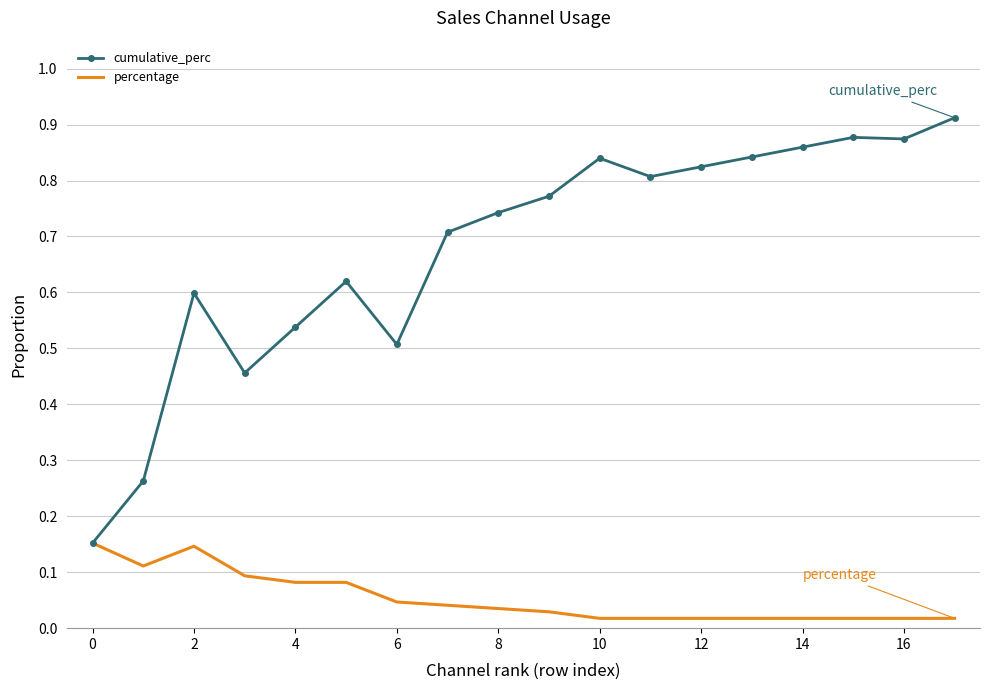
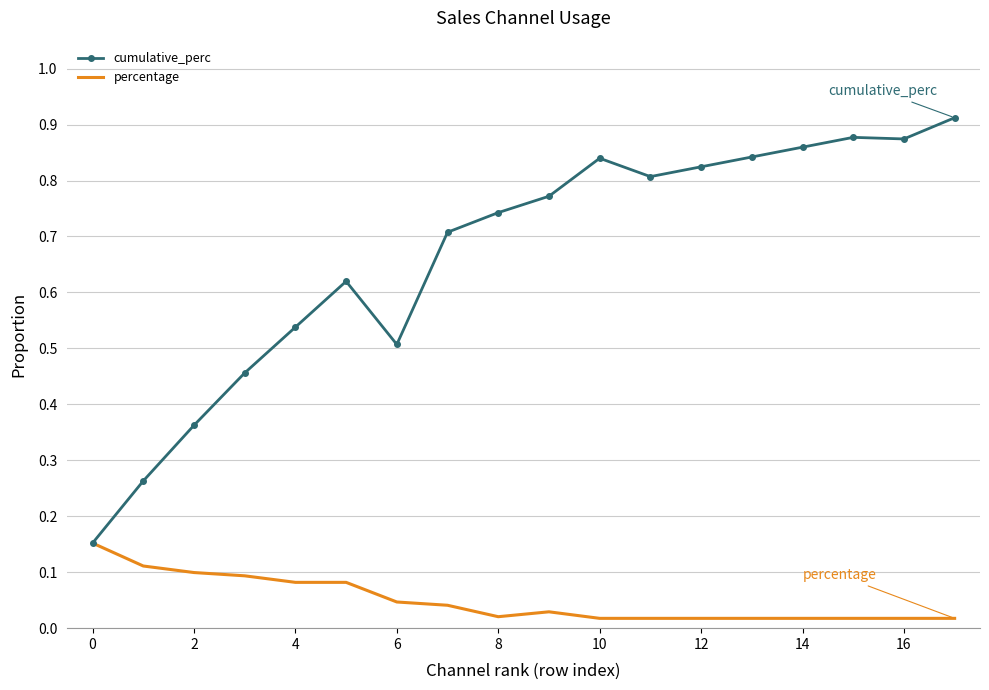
cumulative_perc, 2: 0.60 -> 0.36
percentage, 2: 0.15 -> 0.10
percentage, 8: 0.04 -> 0.02
